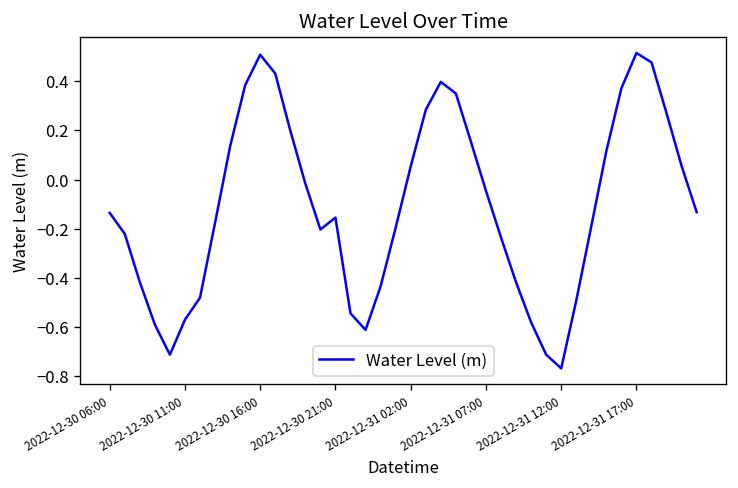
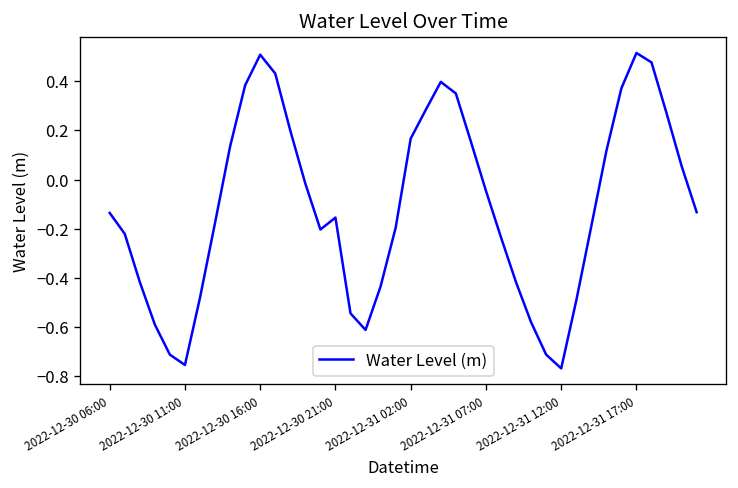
2022-12-30 11:00: -0.57 -> -0.75
2022-12-31 02:00: 0.05 -> 0.17
